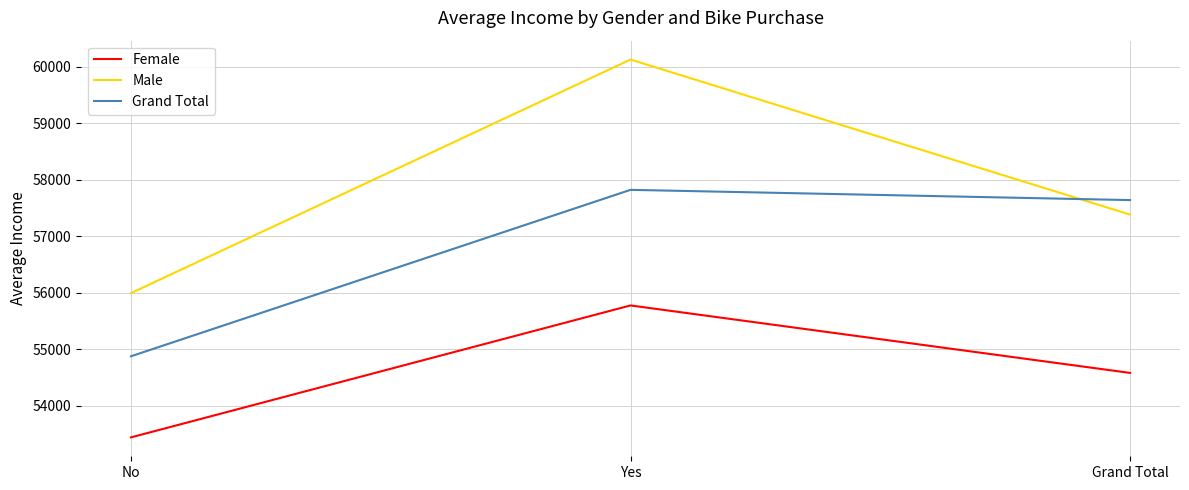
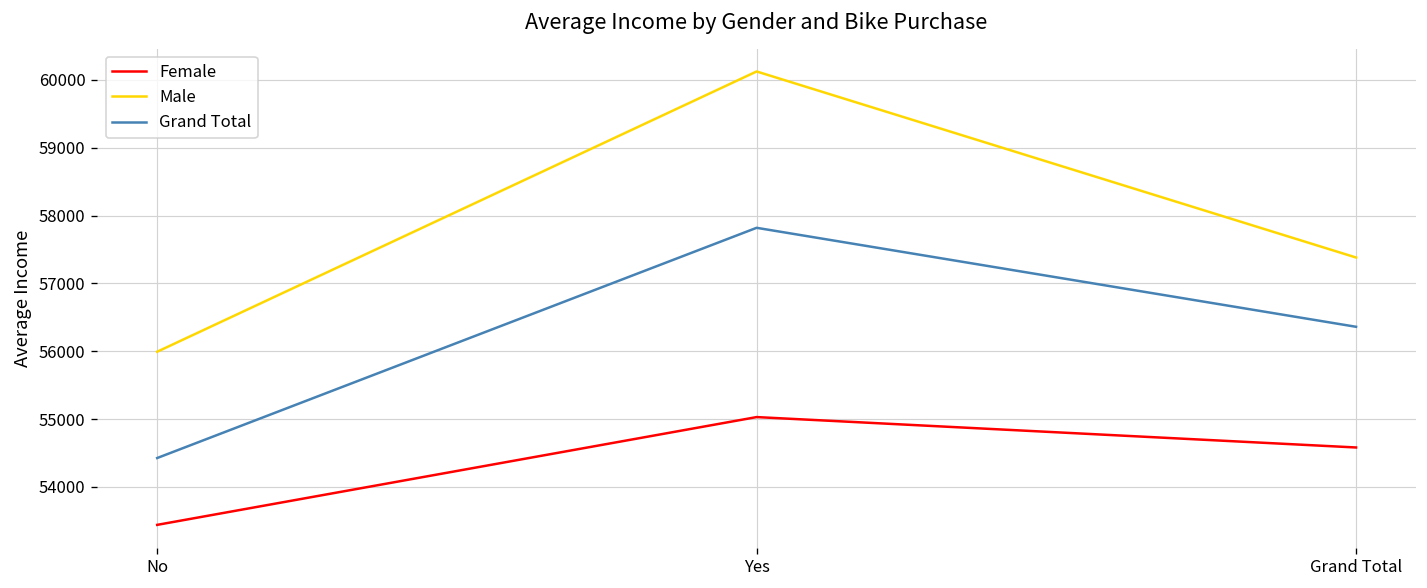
Grand Total, No: 54900 -> 54400
Female, Yes: 55800 -> 55000
Grand Total, Grand Total: 57600 -> 56400
